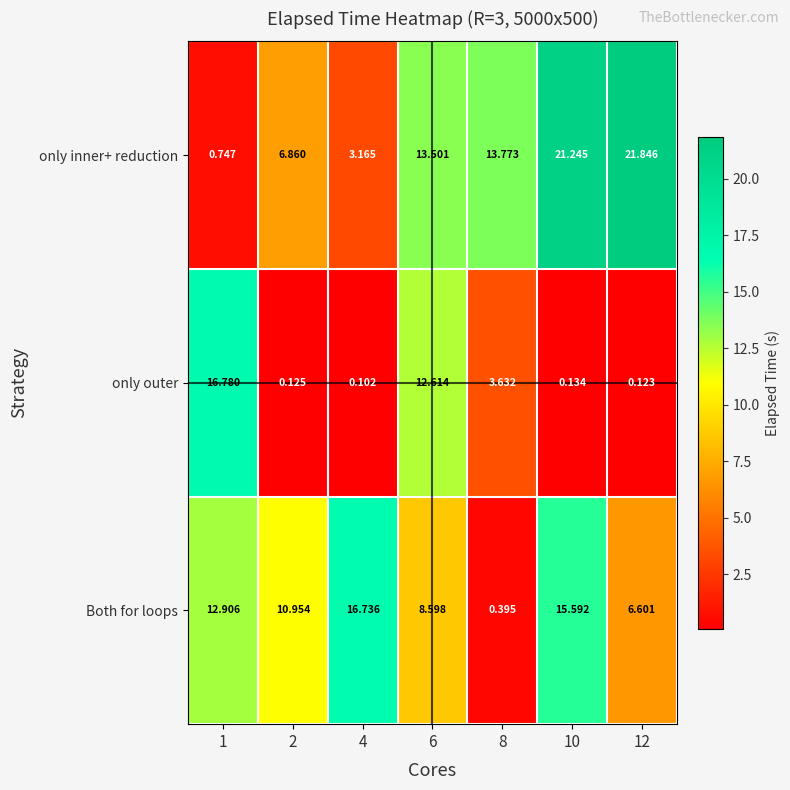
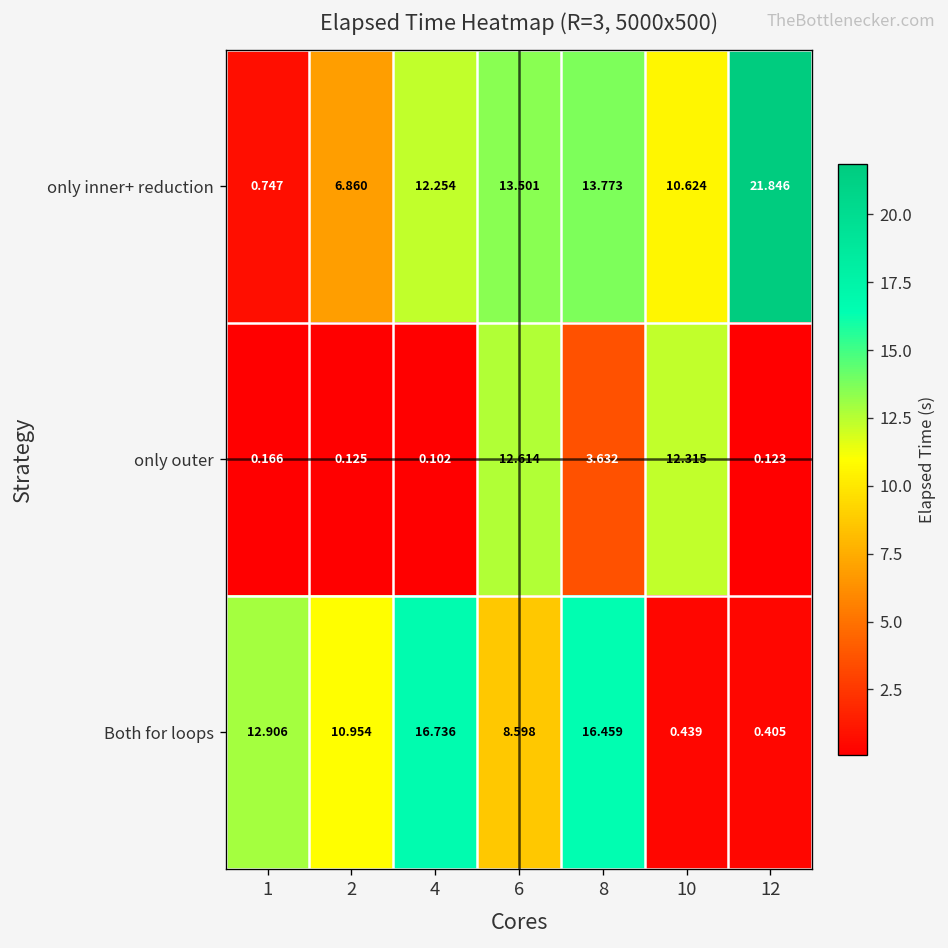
only inner+ reduction, 4: 3.165 -> 12.254
only inner+ reduction, 10: 21.245 -> 10.624
only outer, 1: 16.780 -> 0.166
only outer, 10: 0.134 -> 12.315
Both for loops, 8: 0.395 -> 16.459
Both for loops, 10: 15.592 -> 0.439
Both for loops, 12: 6.601 -> 0.405
